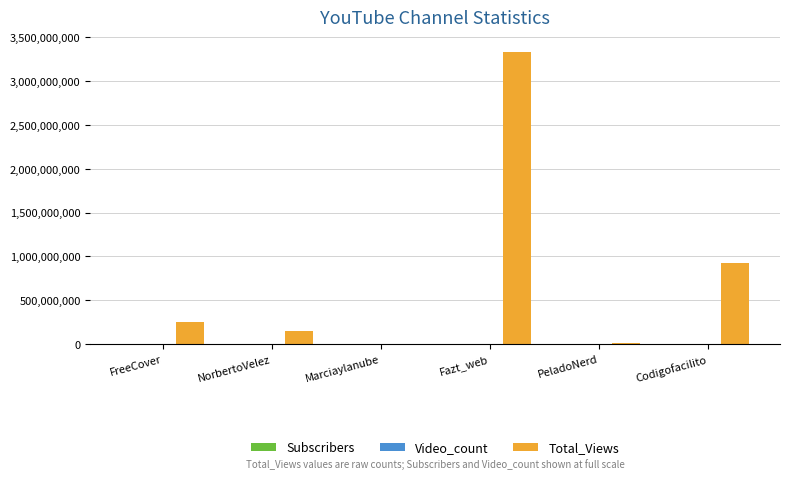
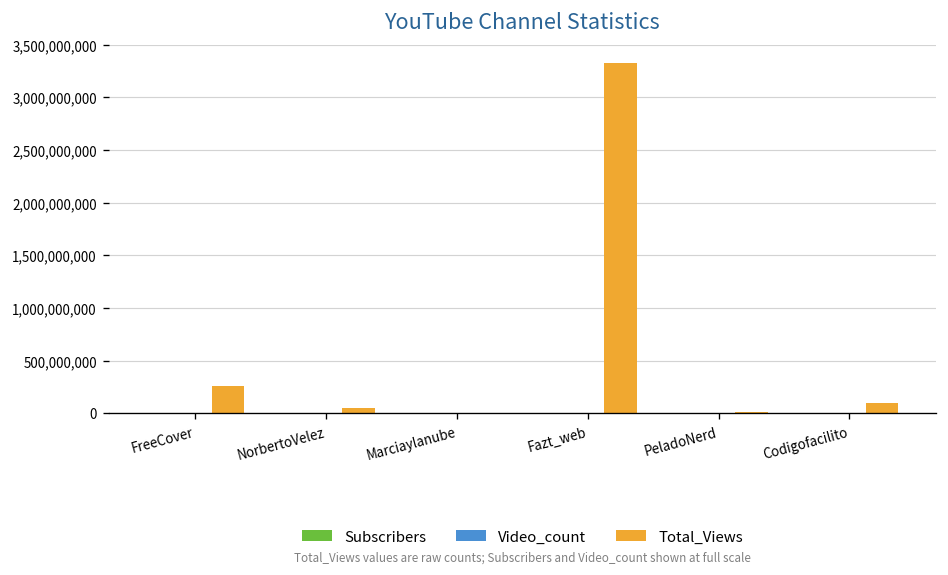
Total_Views, NorbertoVelez: 150,000,000 -> 50,000,000
Total_Views, Codigofacilito: 900,000,000 -> 100,000,000
